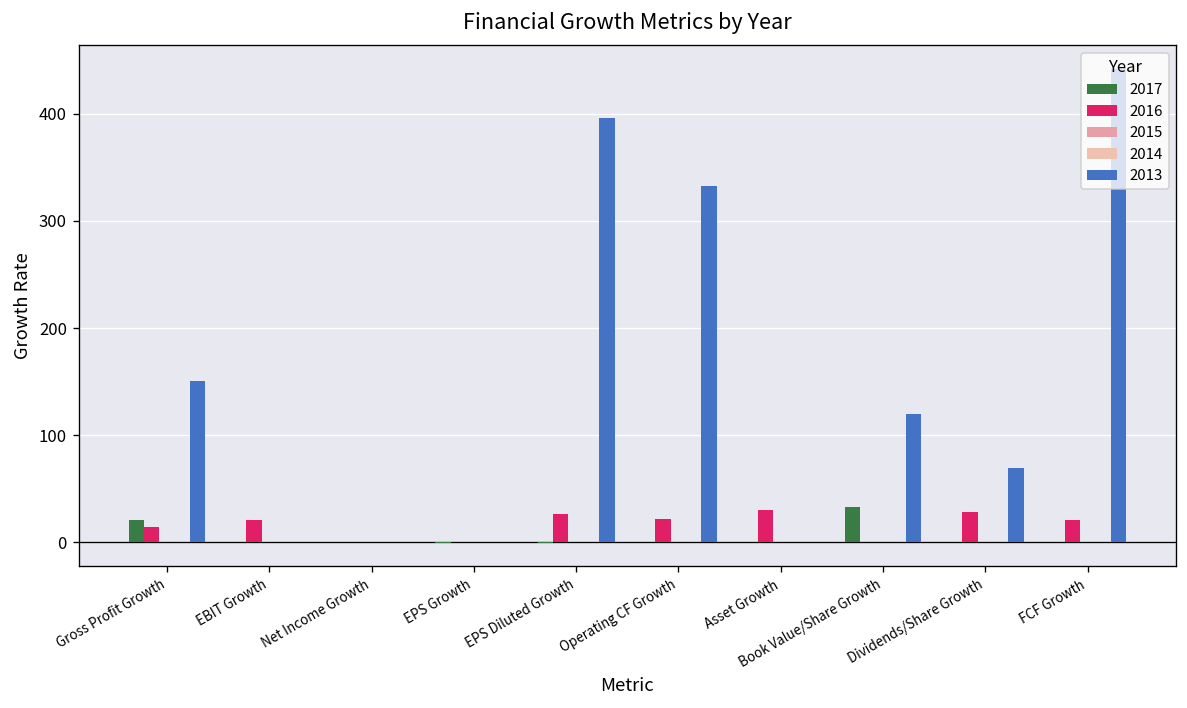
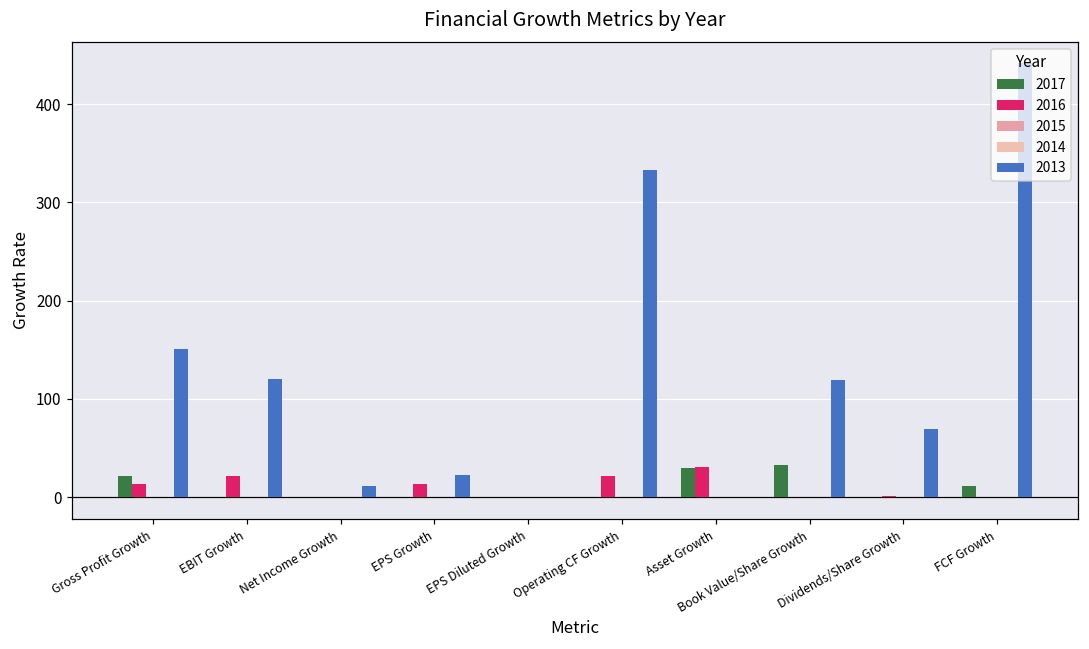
2013, EBIT Growth: 0 -> 120
2013, Net Income Growth: 0 -> 10
2016, EPS Growth: 0 -> 10
2013, EPS Growth: 0 -> 20
2016, EPS Diluted Growth: 30 -> 0
2013, EPS Diluted Growth: 400 -> 0
2017, Asset Growth: 0 -> 30
2016, Dividends/Share Growth: 30 -> 0
2017, FCF Growth: 0 -> 10
2016, FCF Growth: 20 -> 0
